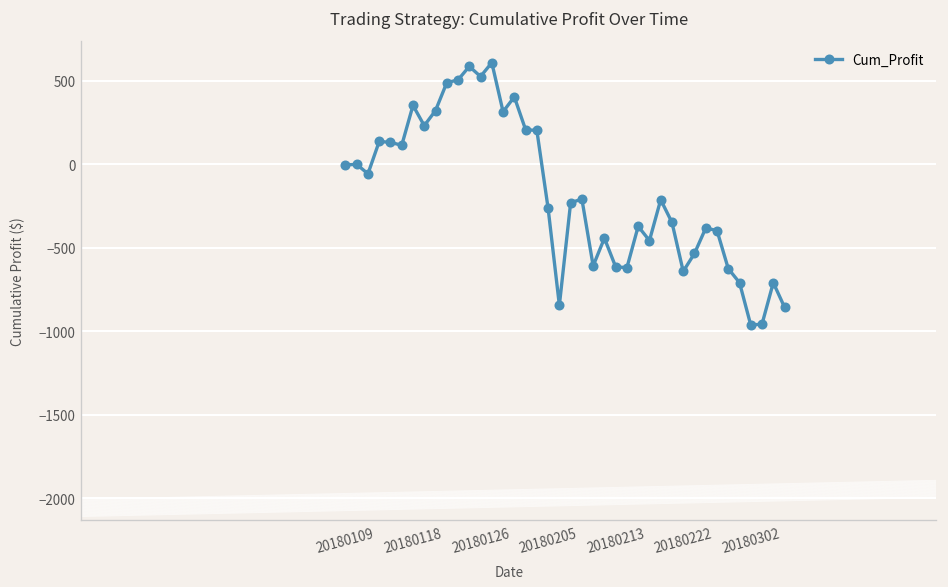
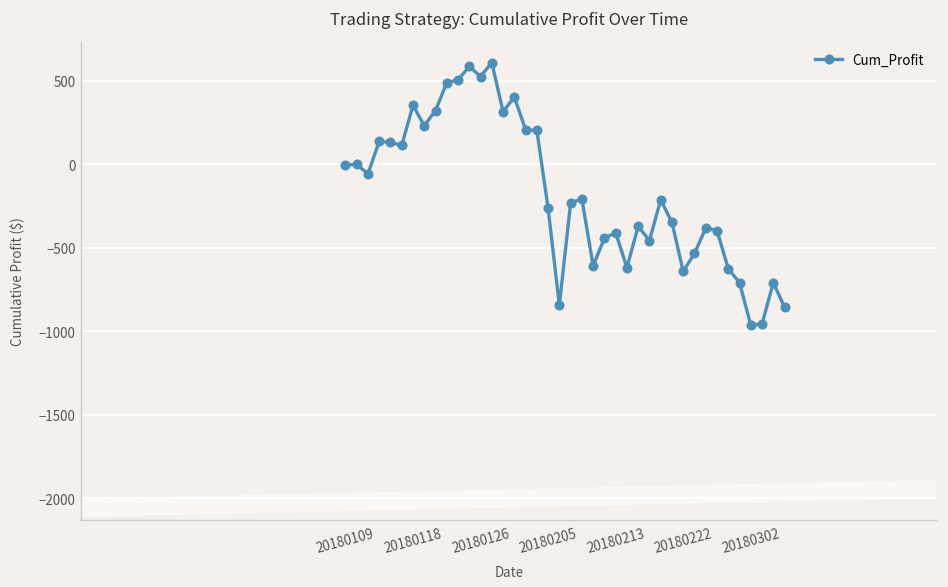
20180213: -610 -> -410
